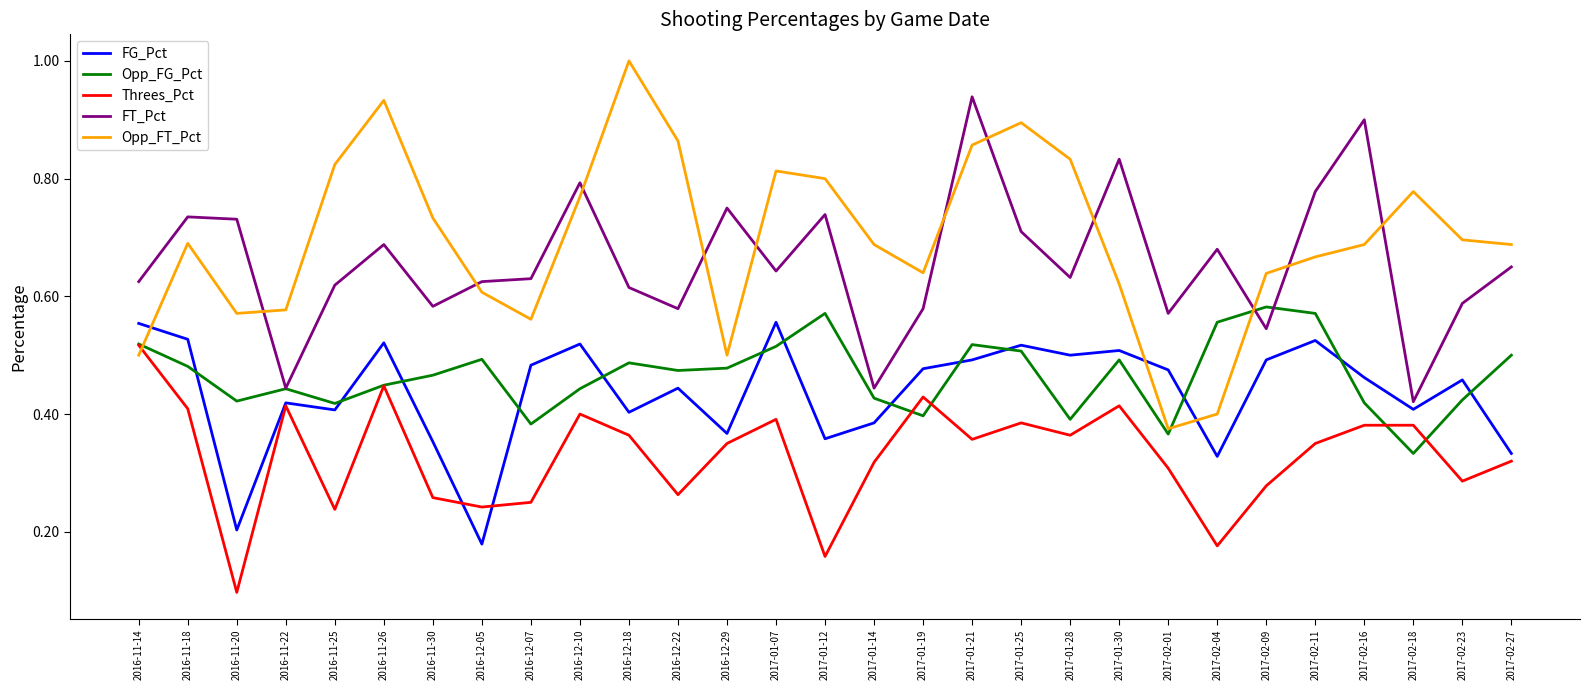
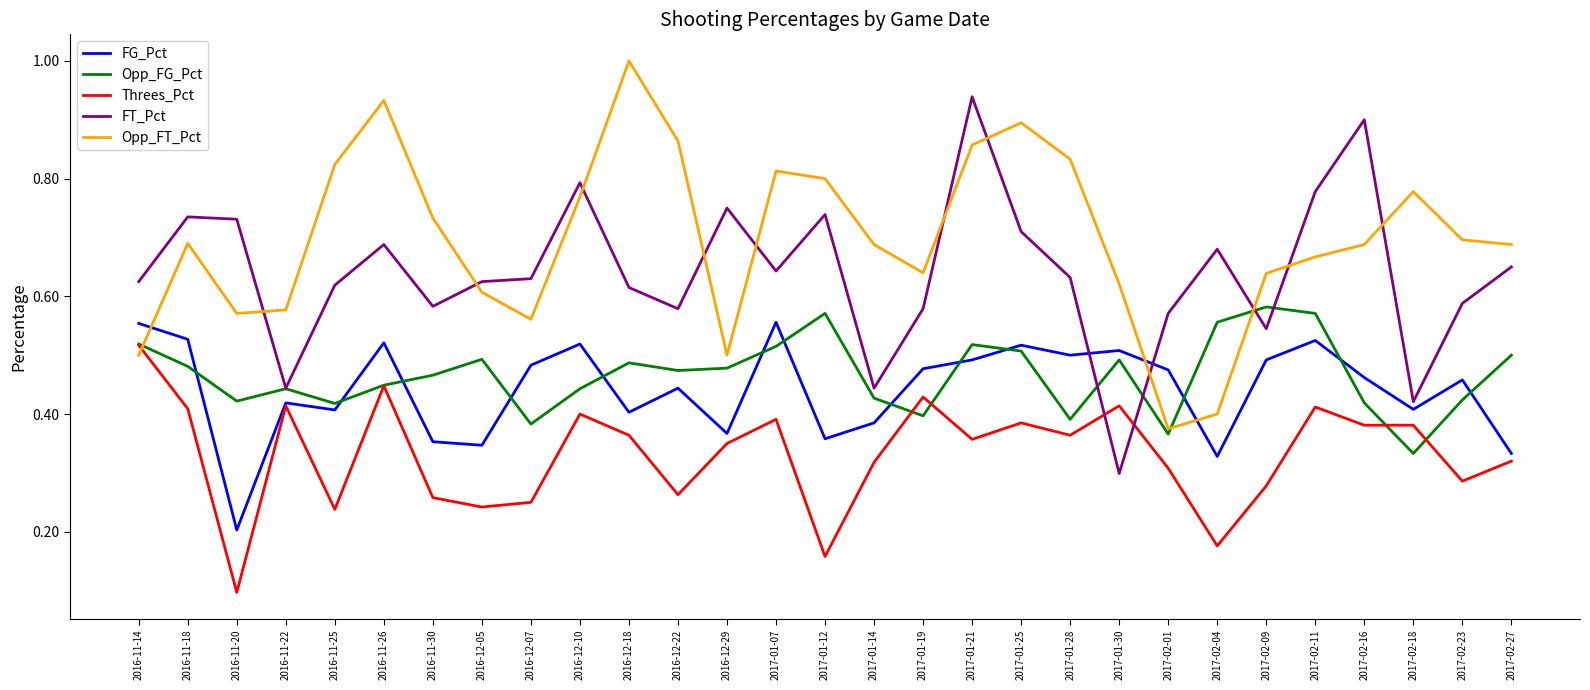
FG_Pct, 2016-12-05: 0.18 -> 0.35
FT_Pct, 2017-01-30: 0.83 -> 0.30
Threes_Pct, 2017-02-11: 0.35 -> 0.41
